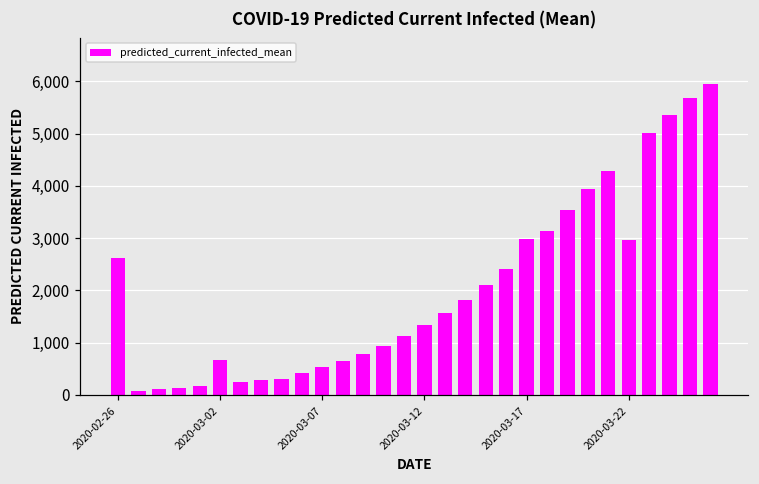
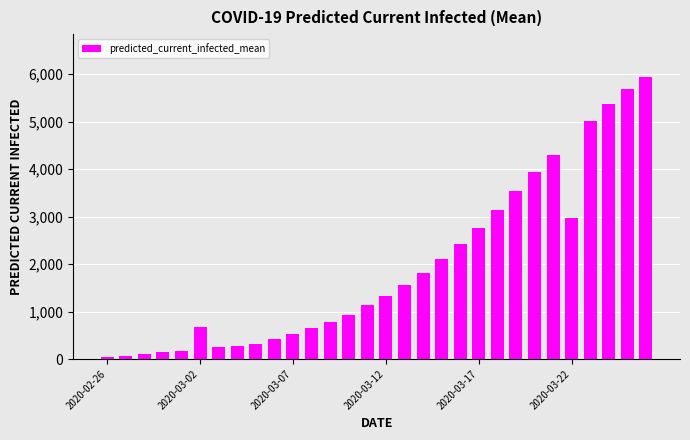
2020-02-26: 2,600 -> 0
2020-03-17: 3,000 -> 2,800
